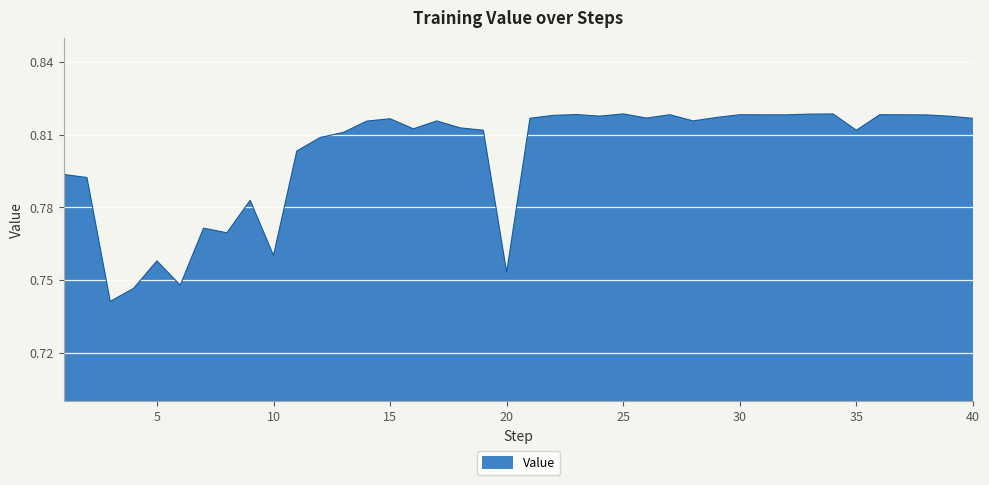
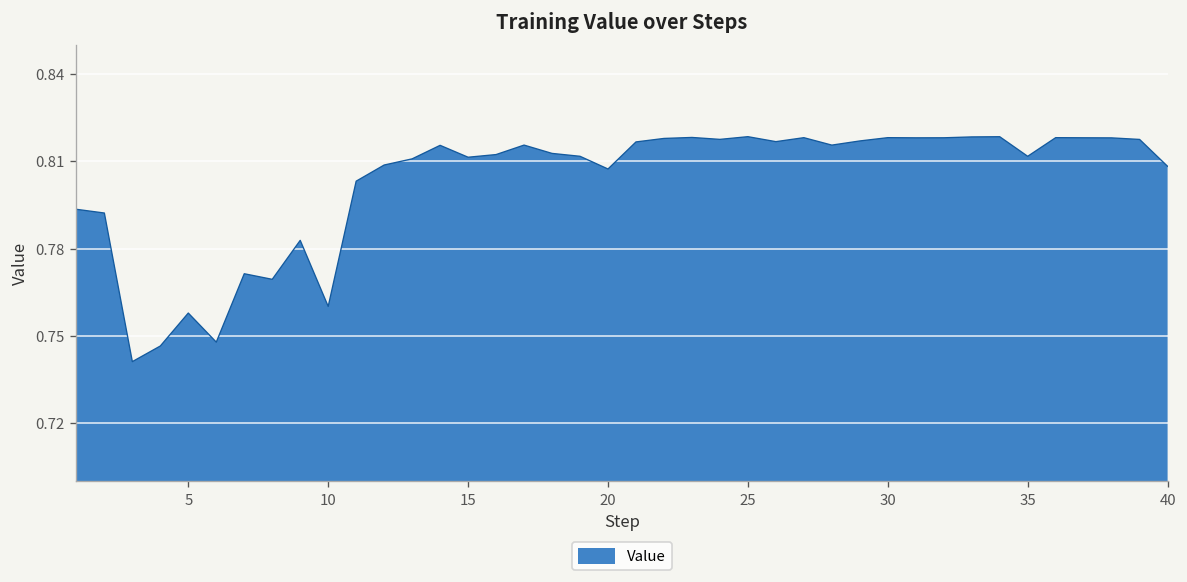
15: 0.817 -> 0.811
20: 0.753 -> 0.807
40: 0.817 -> 0.808
